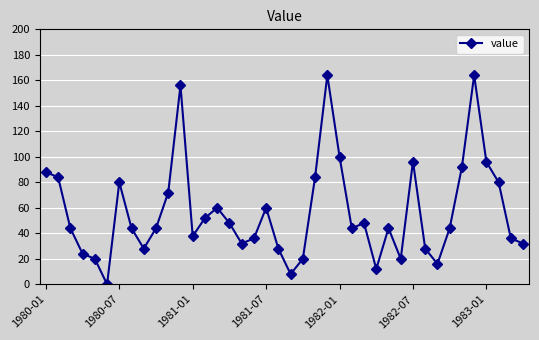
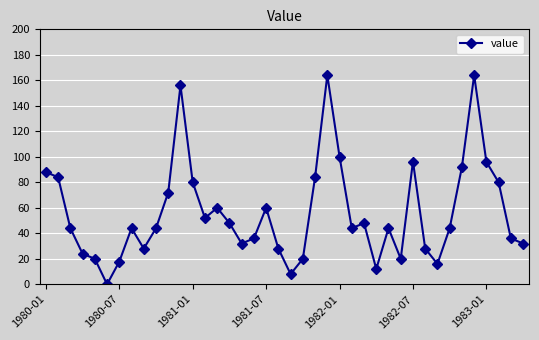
1980-07: 80 -> 18
1981-01: 38 -> 80
